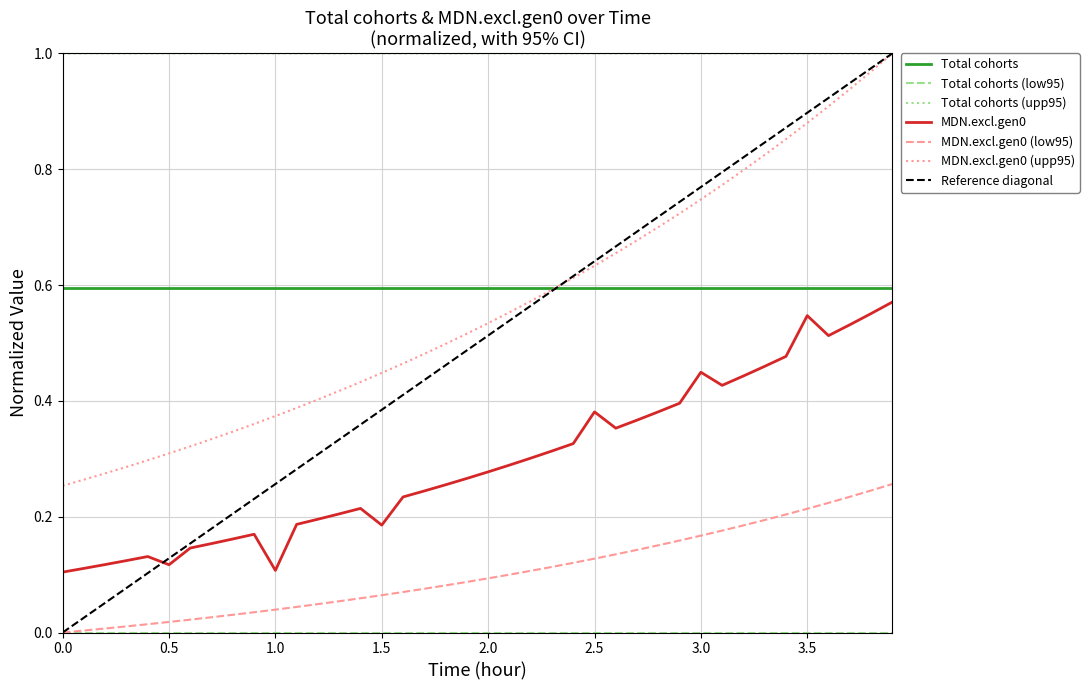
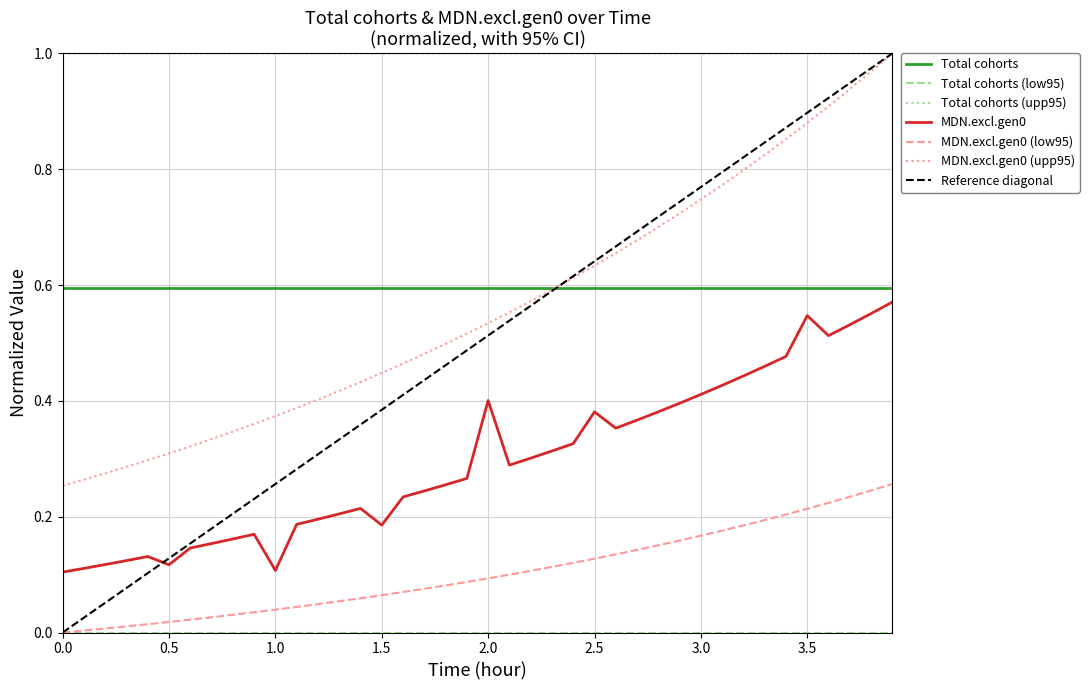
MDN.excl.gen0, 2.0: 0.28 -> 0.40
MDN.excl.gen0, 3.0: 0.45 -> 0.41
